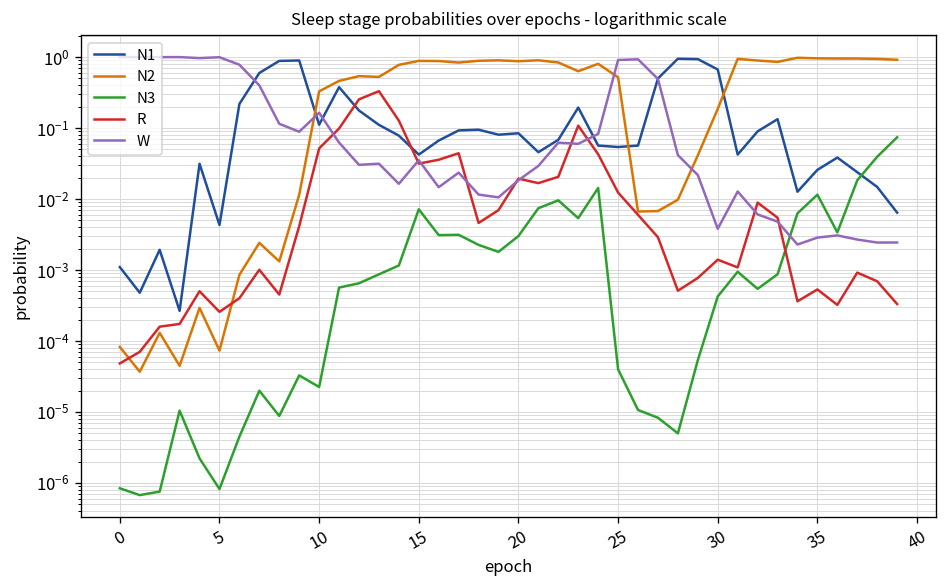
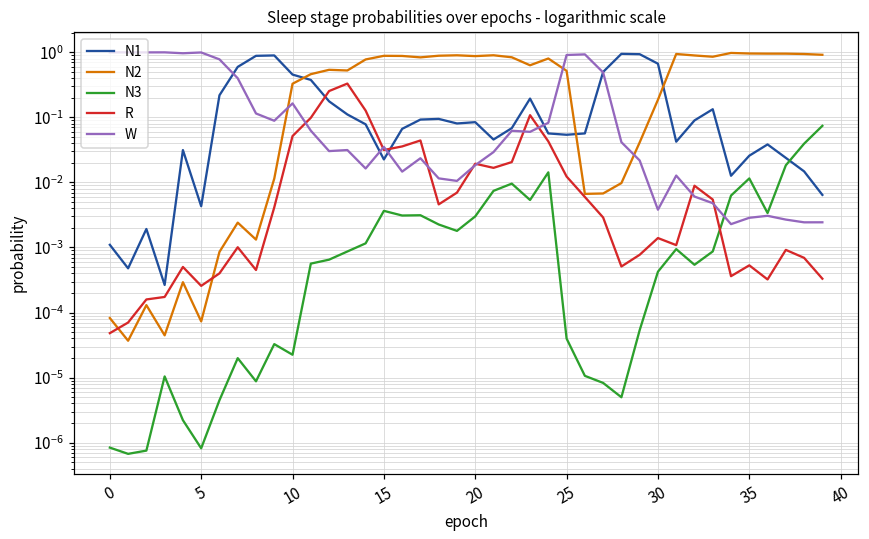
N1, 10: 0.11 -> 0.5
N1, 15: 0.04 -> 0.023
N3, 15: 0.007 -> 0.004
